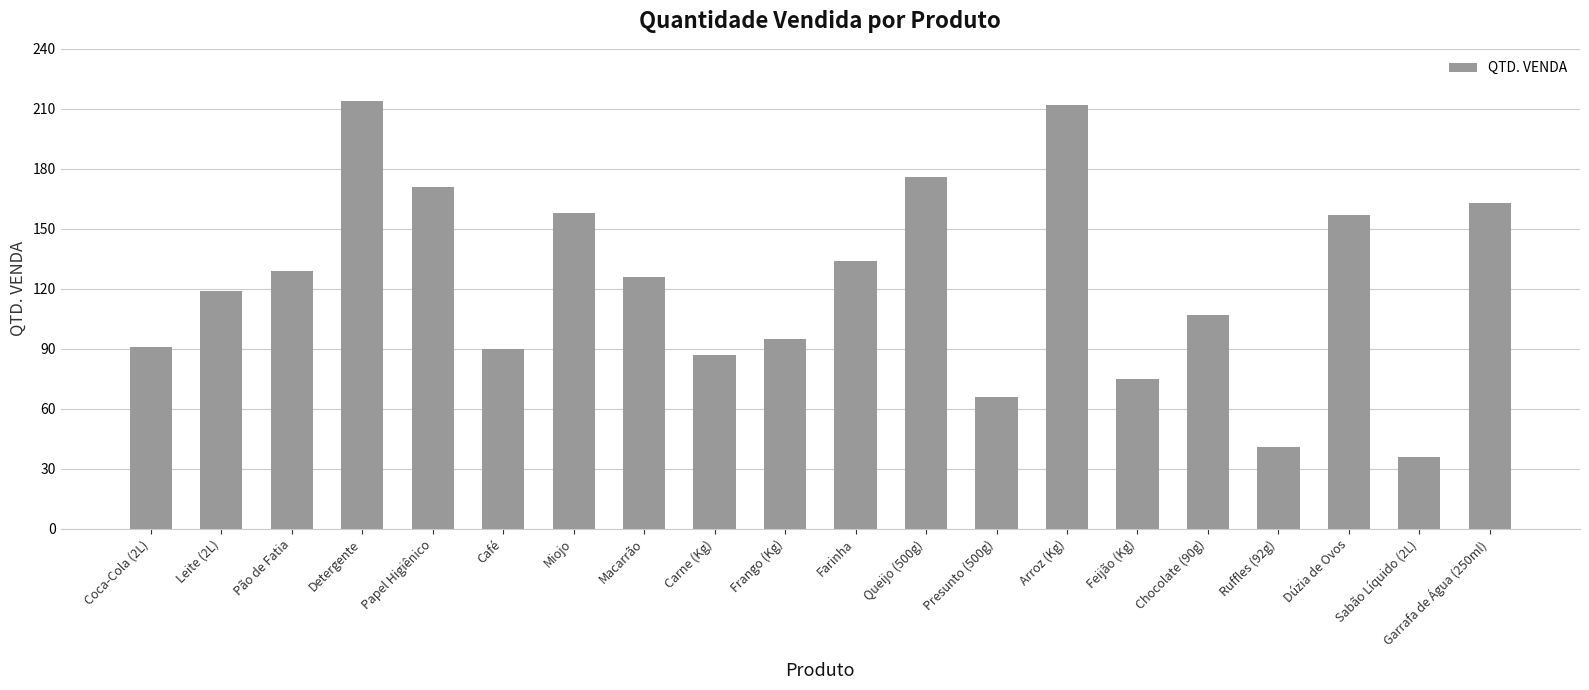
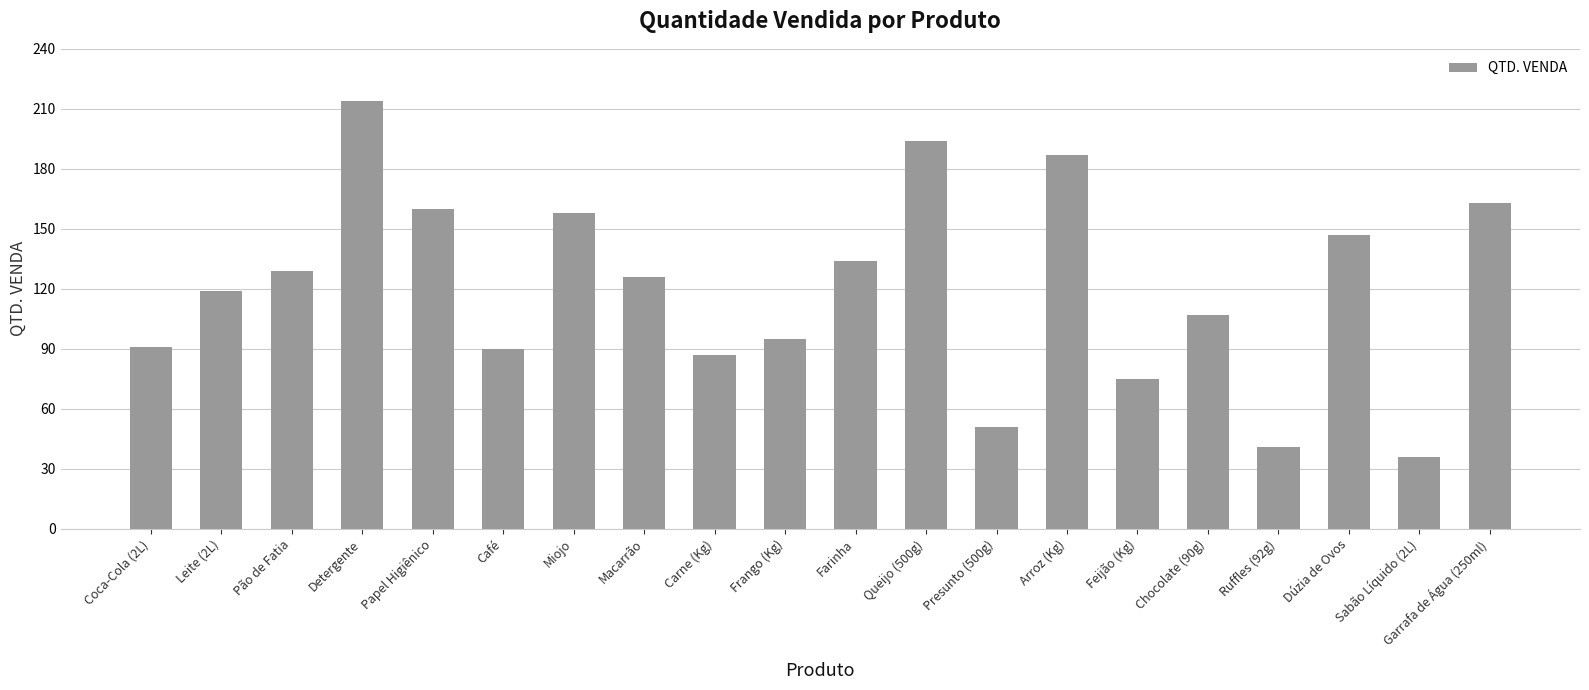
Papel Higiênico: 171 -> 160
Queijo (500g): 176 -> 194
Presunto (500g): 66 -> 51
Arroz (Kg): 212 -> 187
Dúzia de Ovos: 157 -> 147
